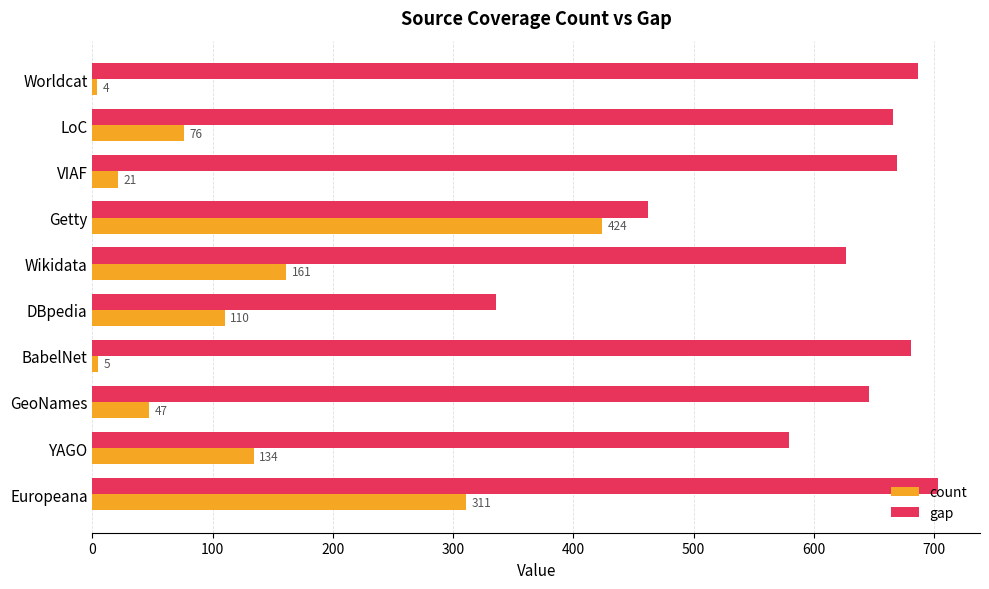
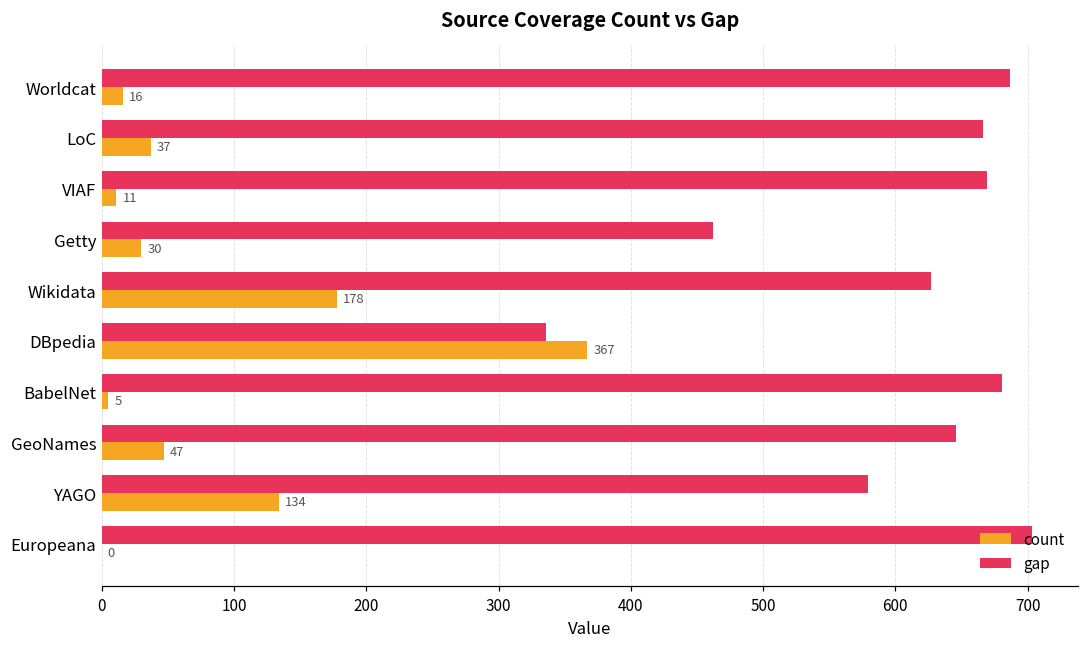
count, Worldcat: 4 -> 16
count, LoC: 76 -> 37
count, VIAF: 21 -> 11
count, Getty: 424 -> 30
count, Wikidata: 161 -> 178
count, DBpedia: 110 -> 367
count, Europeana: 311 -> 0
